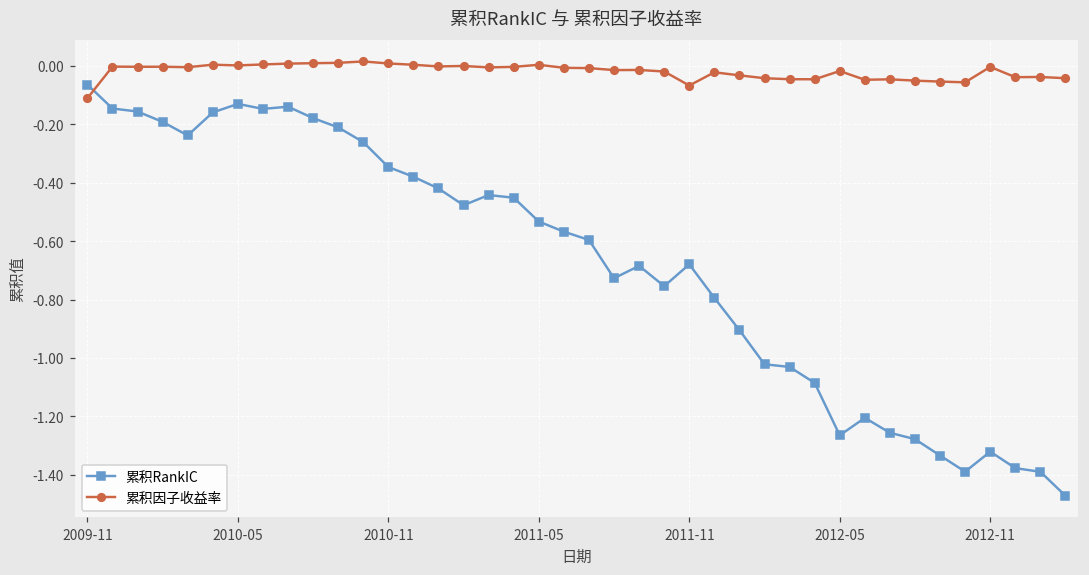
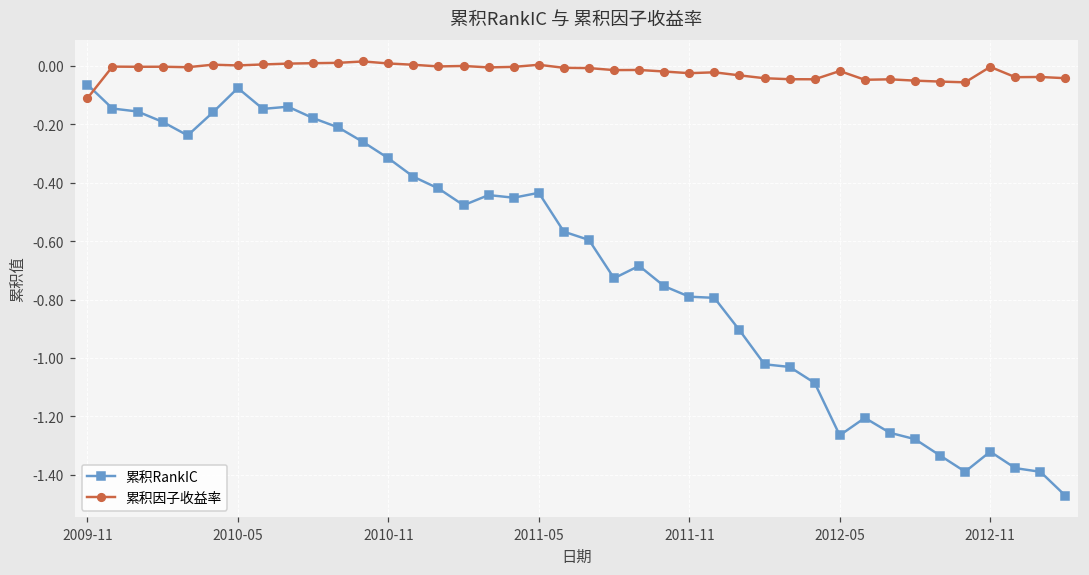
累积RankIC, 2010-05: -0.13 -> -0.08
累积RankIC, 2010-11: -0.35 -> -0.32
累积RankIC, 2011-05: -0.53 -> -0.43
累积RankIC, 2011-11: -0.68 -> -0.79
累积因子收益率, 2011-11: -0.07 -> -0.02
